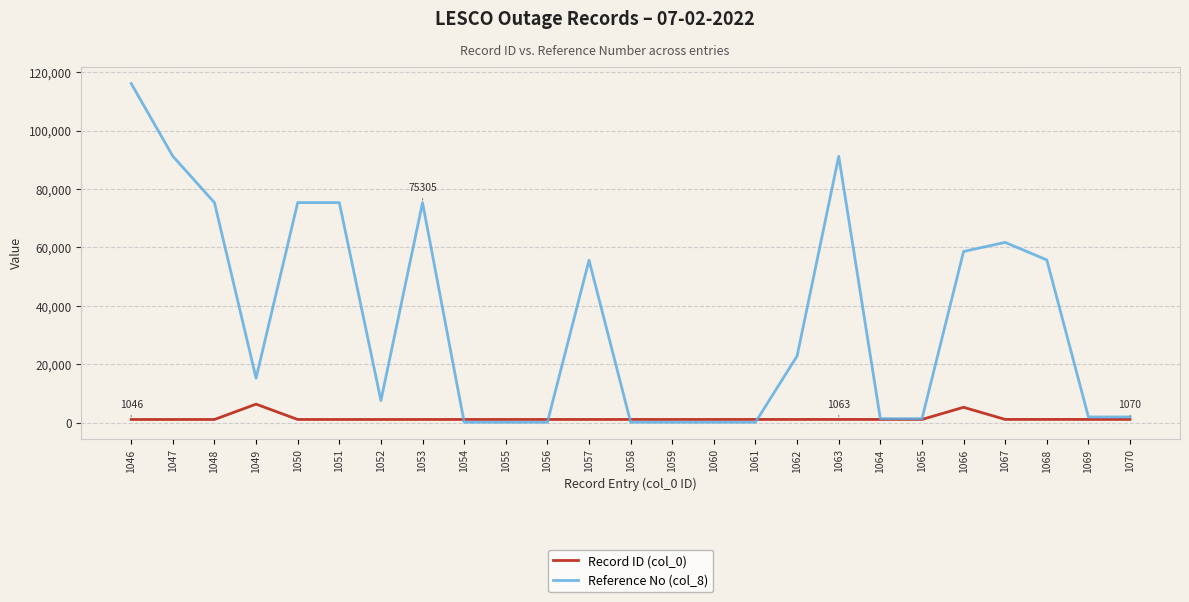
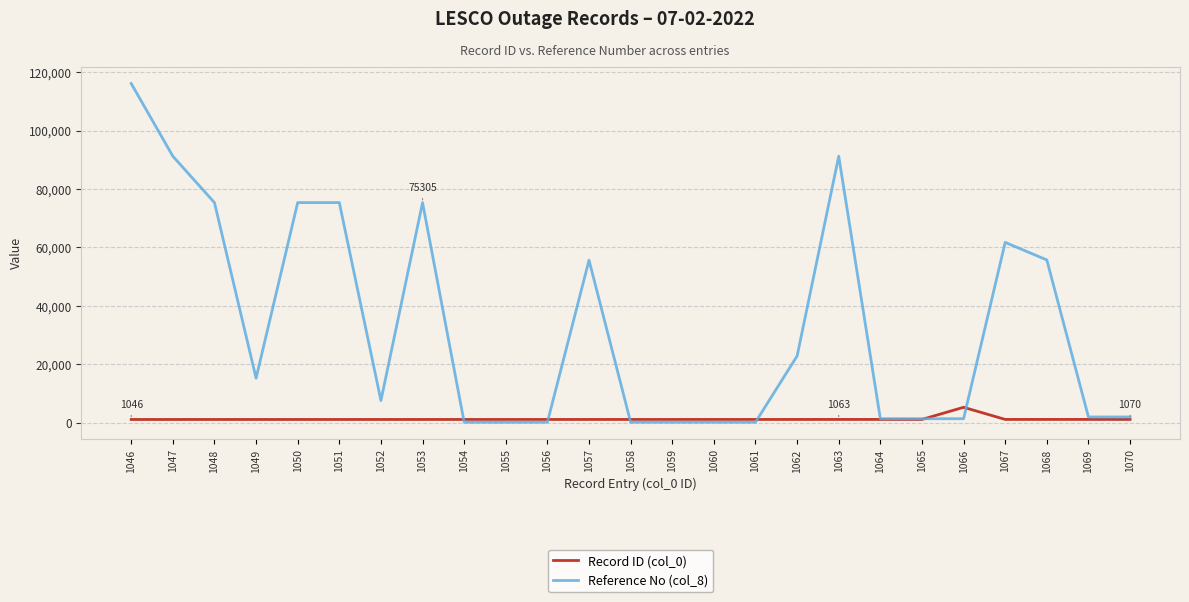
Record ID (col_0), 1049: 6,000 -> 1,000
Reference No (col_8), 1066: 59,000 -> 1,000
